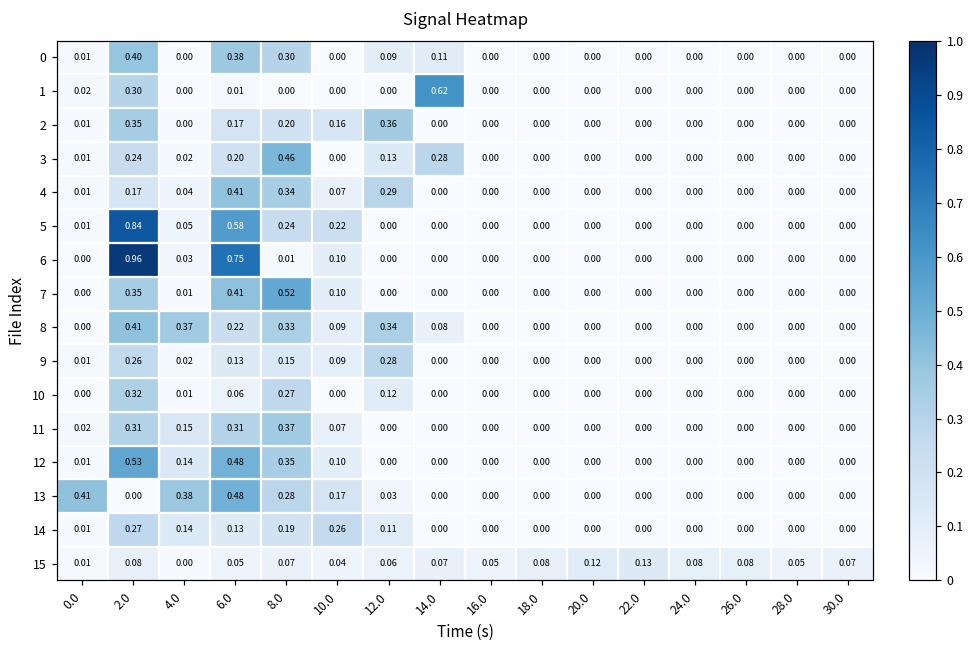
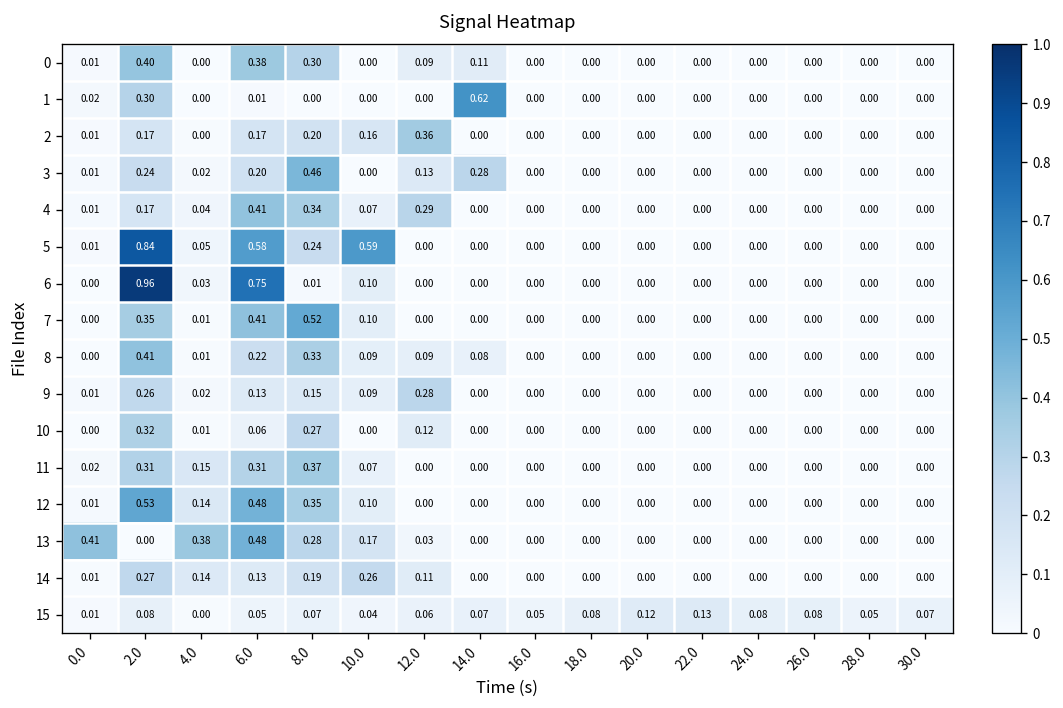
2, 2.0: 0.35 -> 0.17
5, 10.0: 0.22 -> 0.59
8, 4.0: 0.37 -> 0.01
8, 12.0: 0.34 -> 0.09
